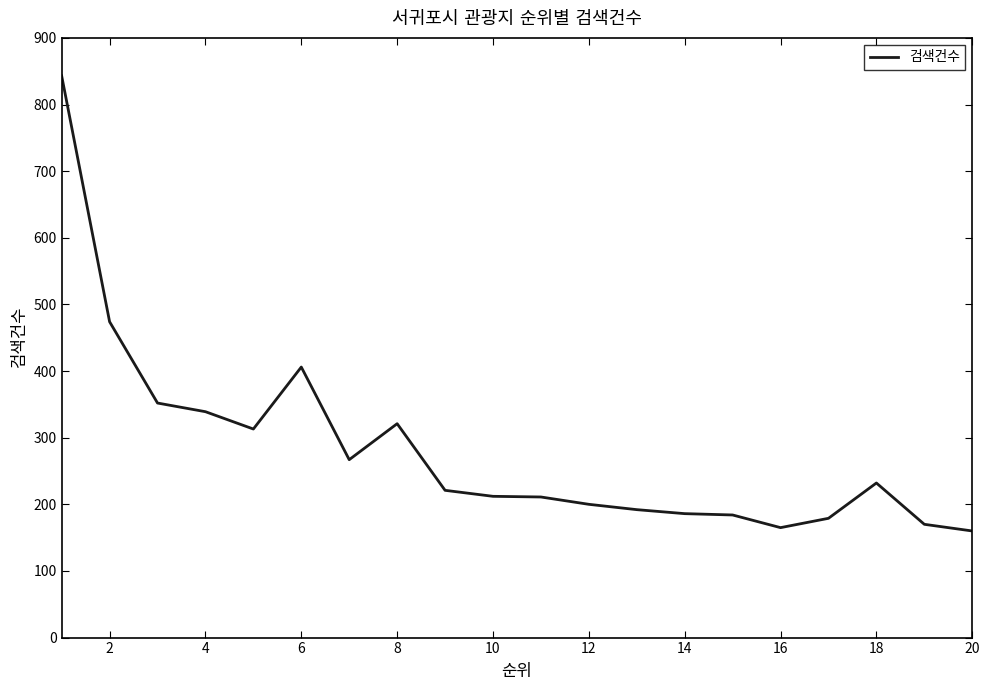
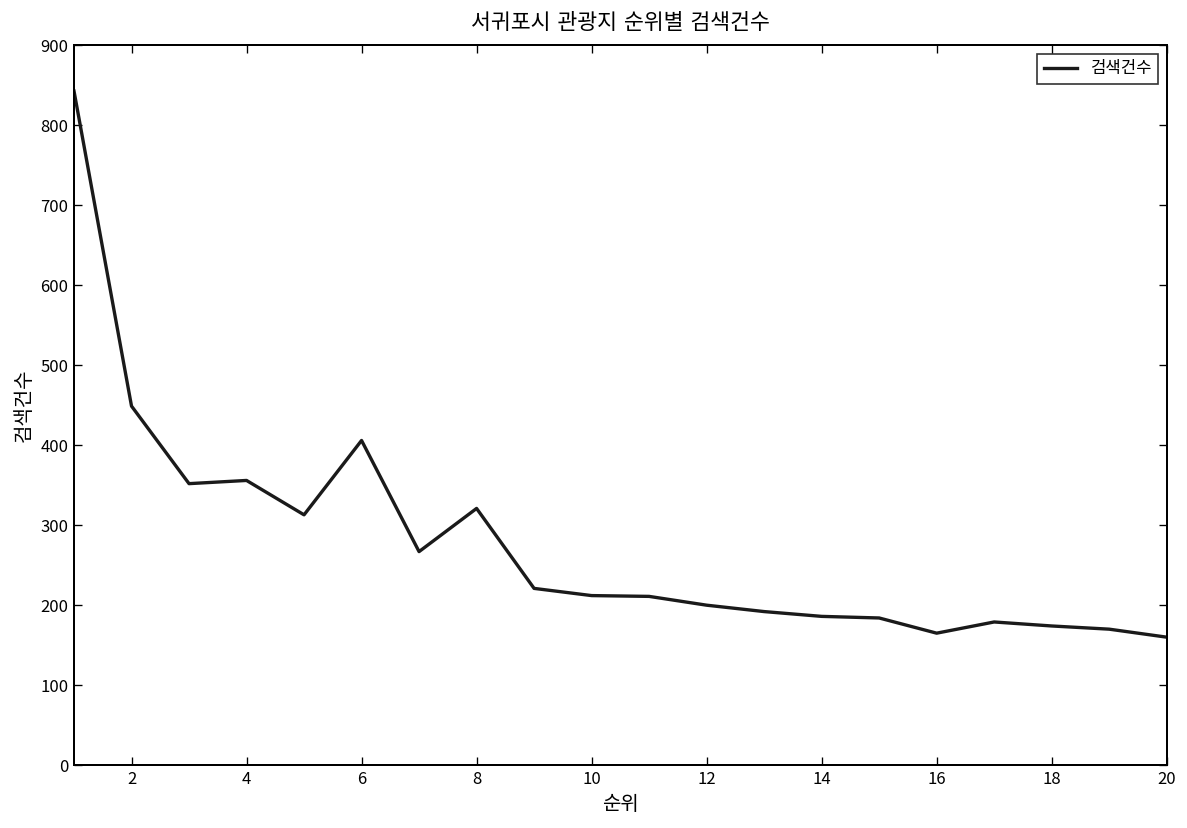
2: 470 -> 450
4: 340 -> 360
18: 230 -> 170
